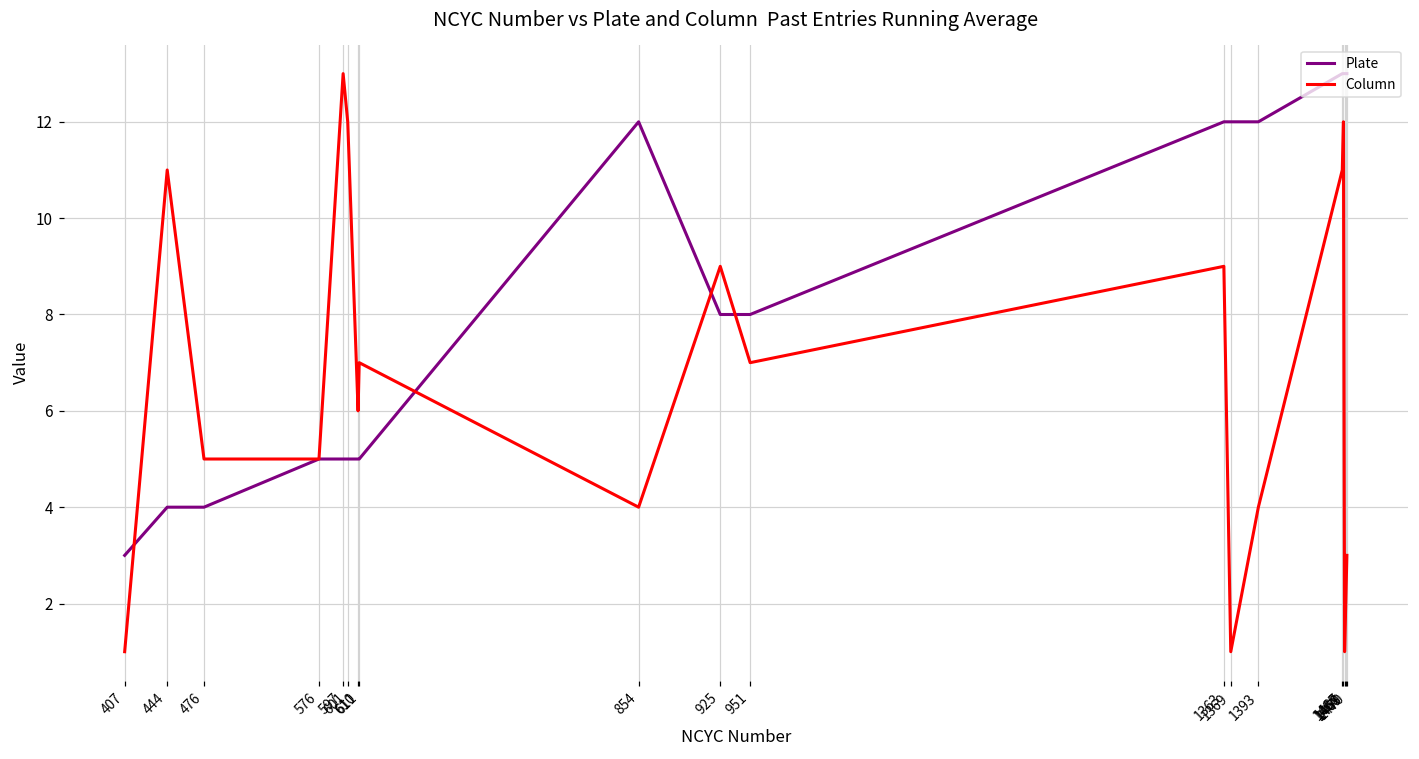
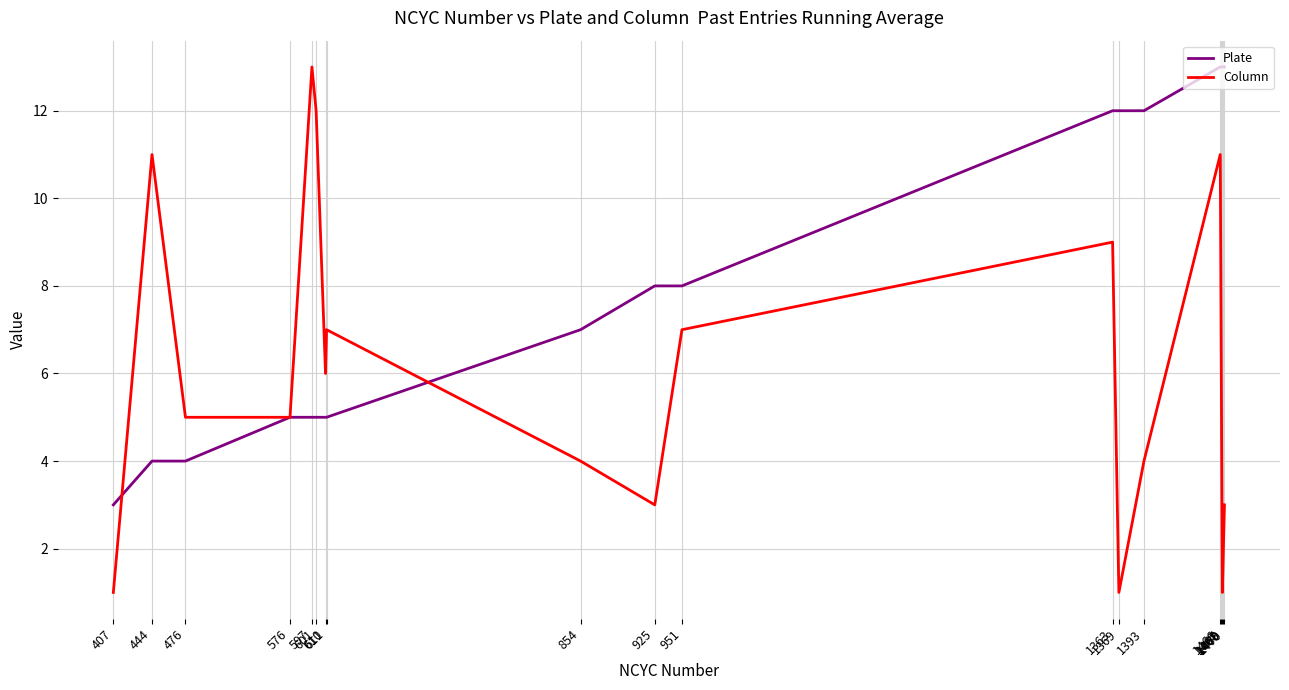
Plate, 854: 12 -> 7
Column, 925: 9 -> 3
Column, 1467: 12 -> 6
